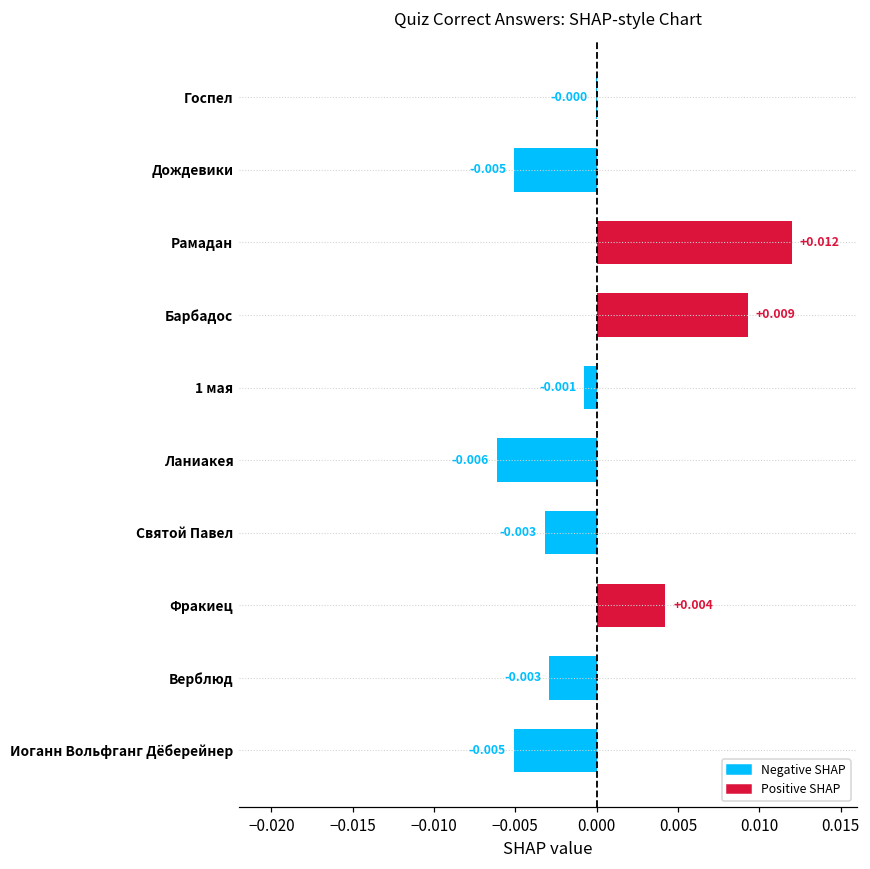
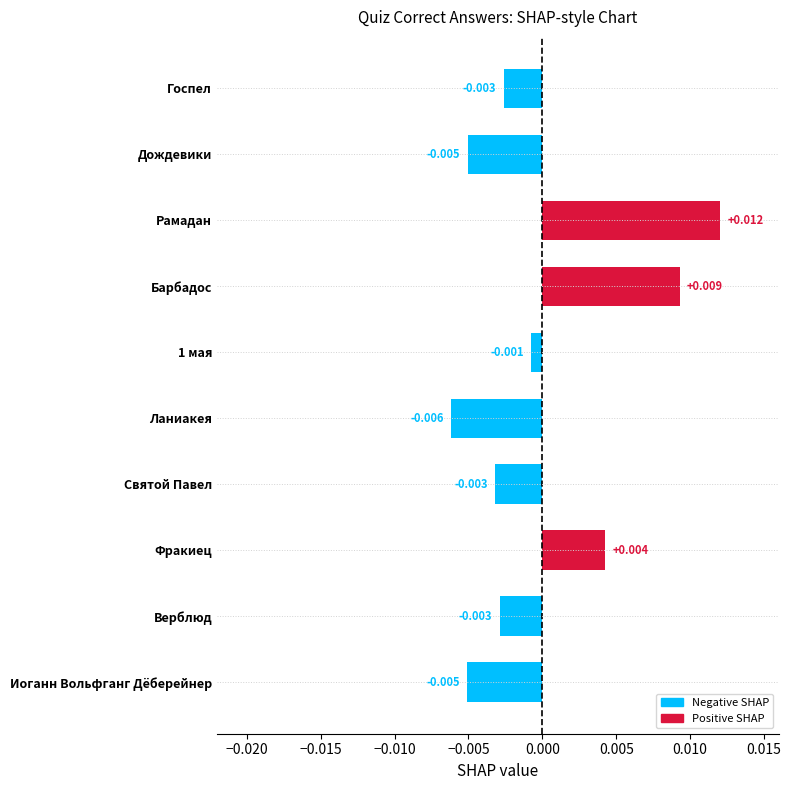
Госпел: -0.000 -> -0.003
